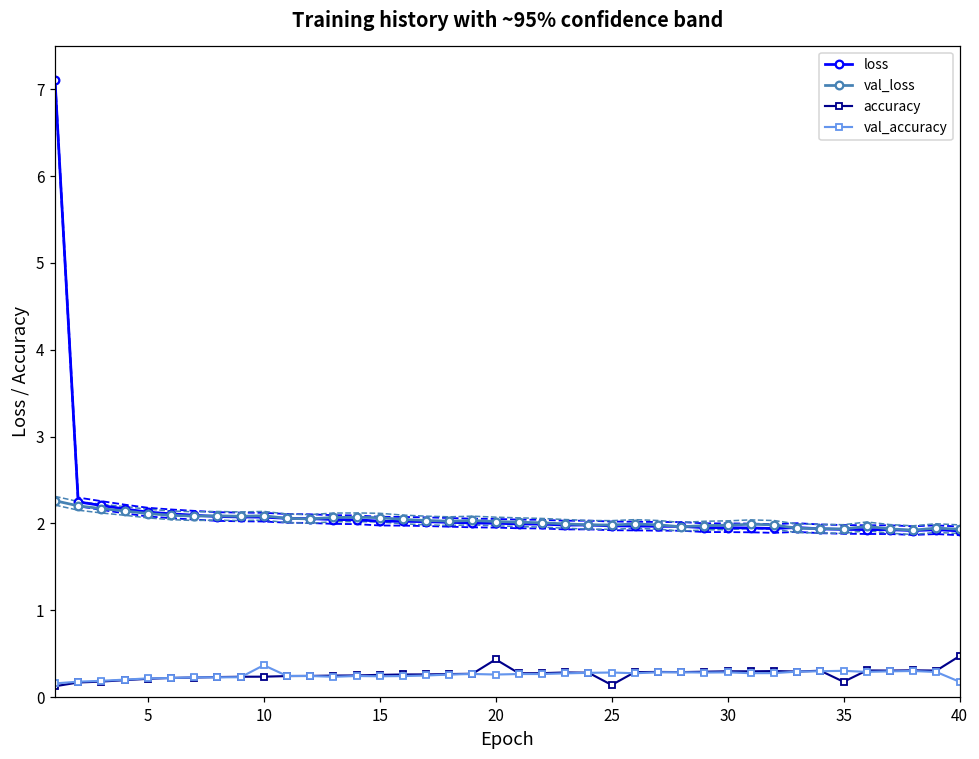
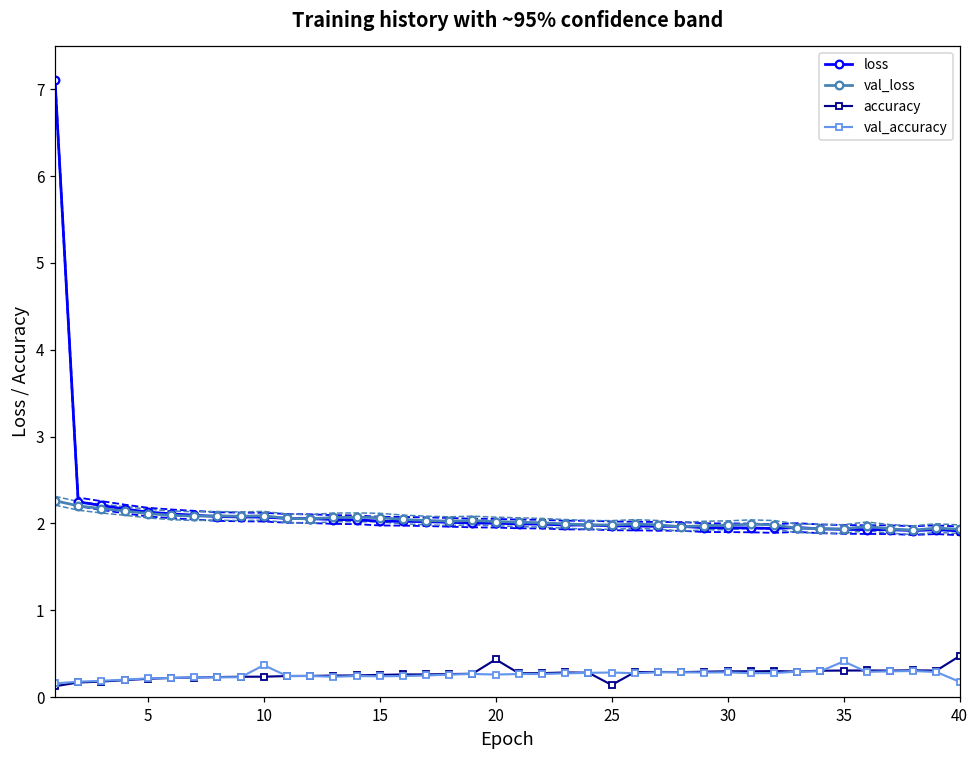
accuracy, 35: 0.2 -> 0.3
val_accuracy, 35: 0.3 -> 0.4
